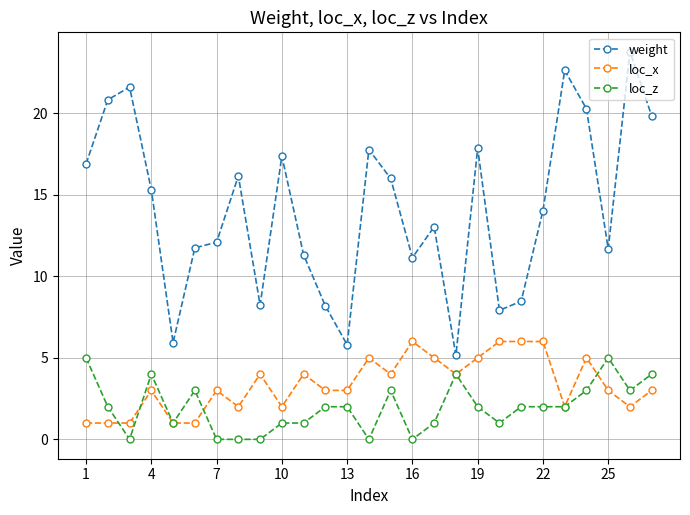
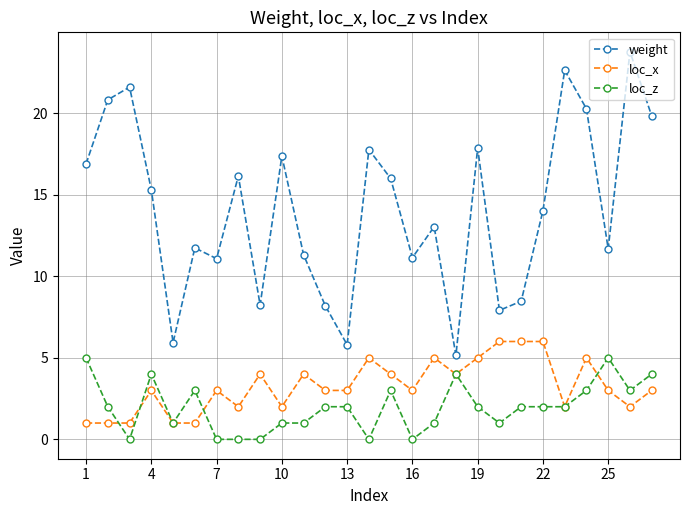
weight, 7: 12.1 -> 11.1
loc_x, 16: 6 -> 3
